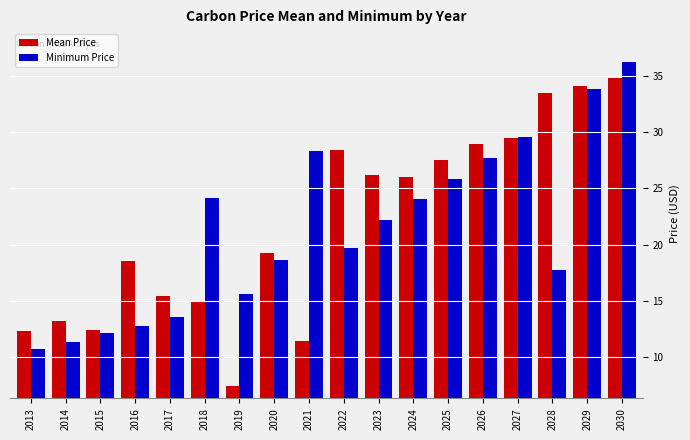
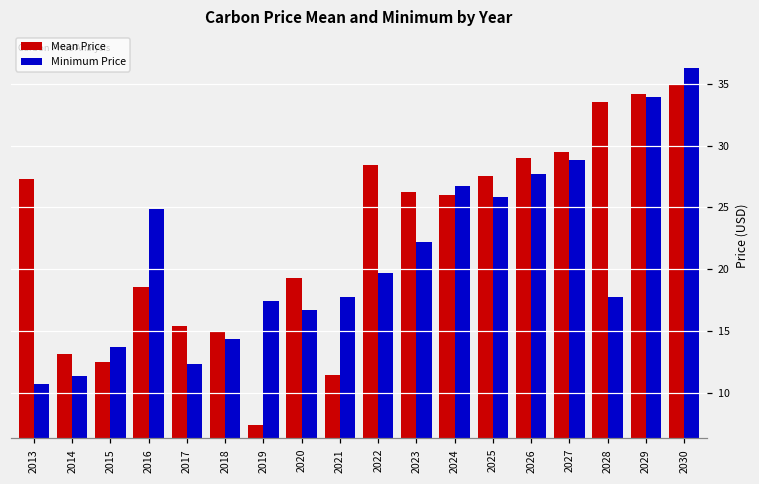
Mean Price, 2013: 12.3 -> 27.3
Minimum Price, 2015: 12.1 -> 13.7
Minimum Price, 2016: 12.7 -> 24.8
Minimum Price, 2017: 13.6 -> 12.3
Minimum Price, 2018: 24.1 -> 14.4
Minimum Price, 2019: 15.6 -> 17.4
Minimum Price, 2020: 18.6 -> 16.7
Minimum Price, 2021: 28.3 -> 17.7
Minimum Price, 2024: 24.1 -> 26.7
Minimum Price, 2027: 29.6 -> 28.8
